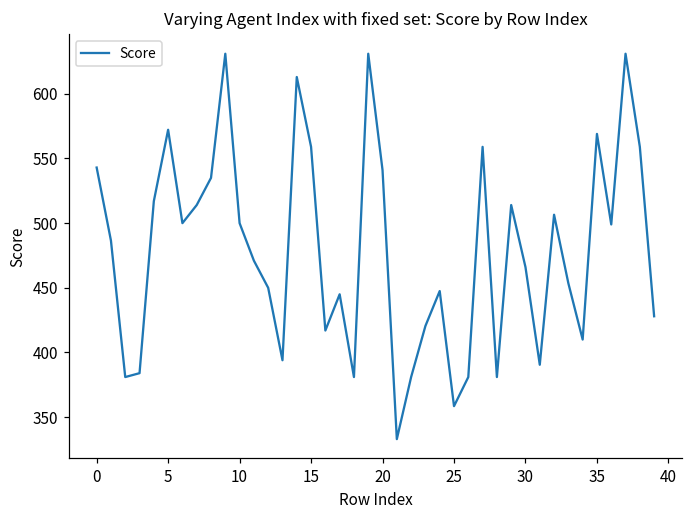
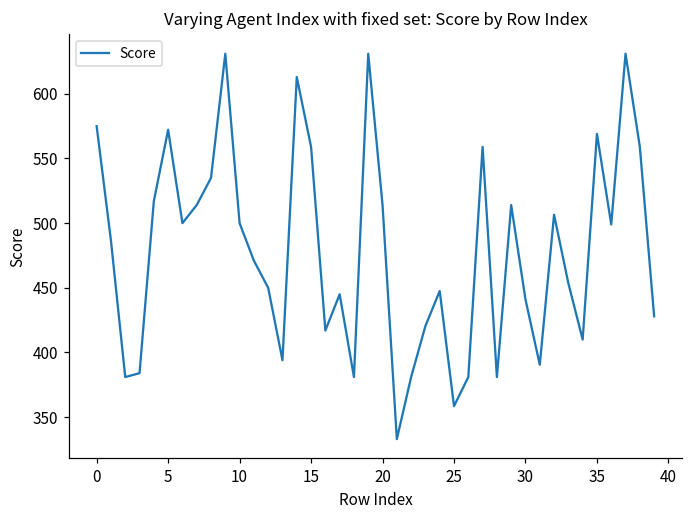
0: 543 -> 575
20: 541 -> 514
30: 466 -> 441
